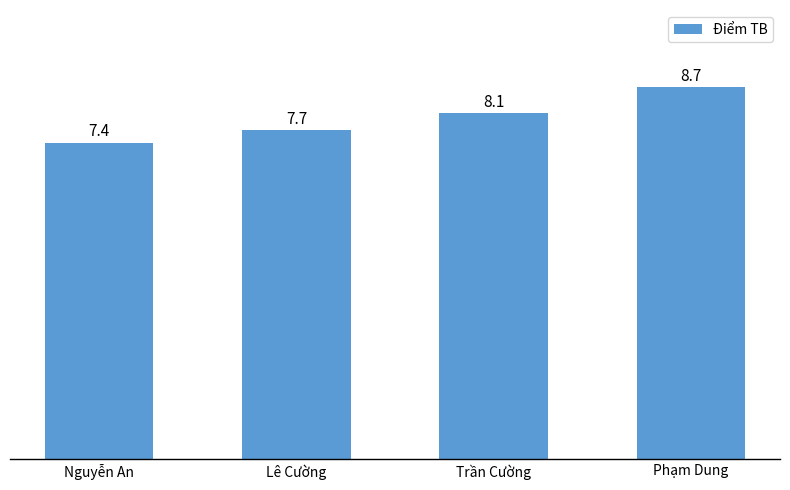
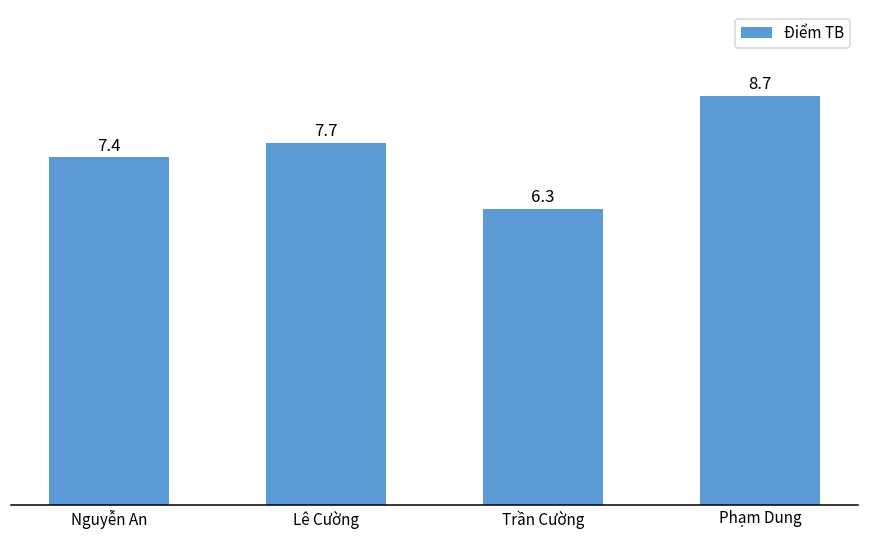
Trần Cường: 8.1 -> 6.3
